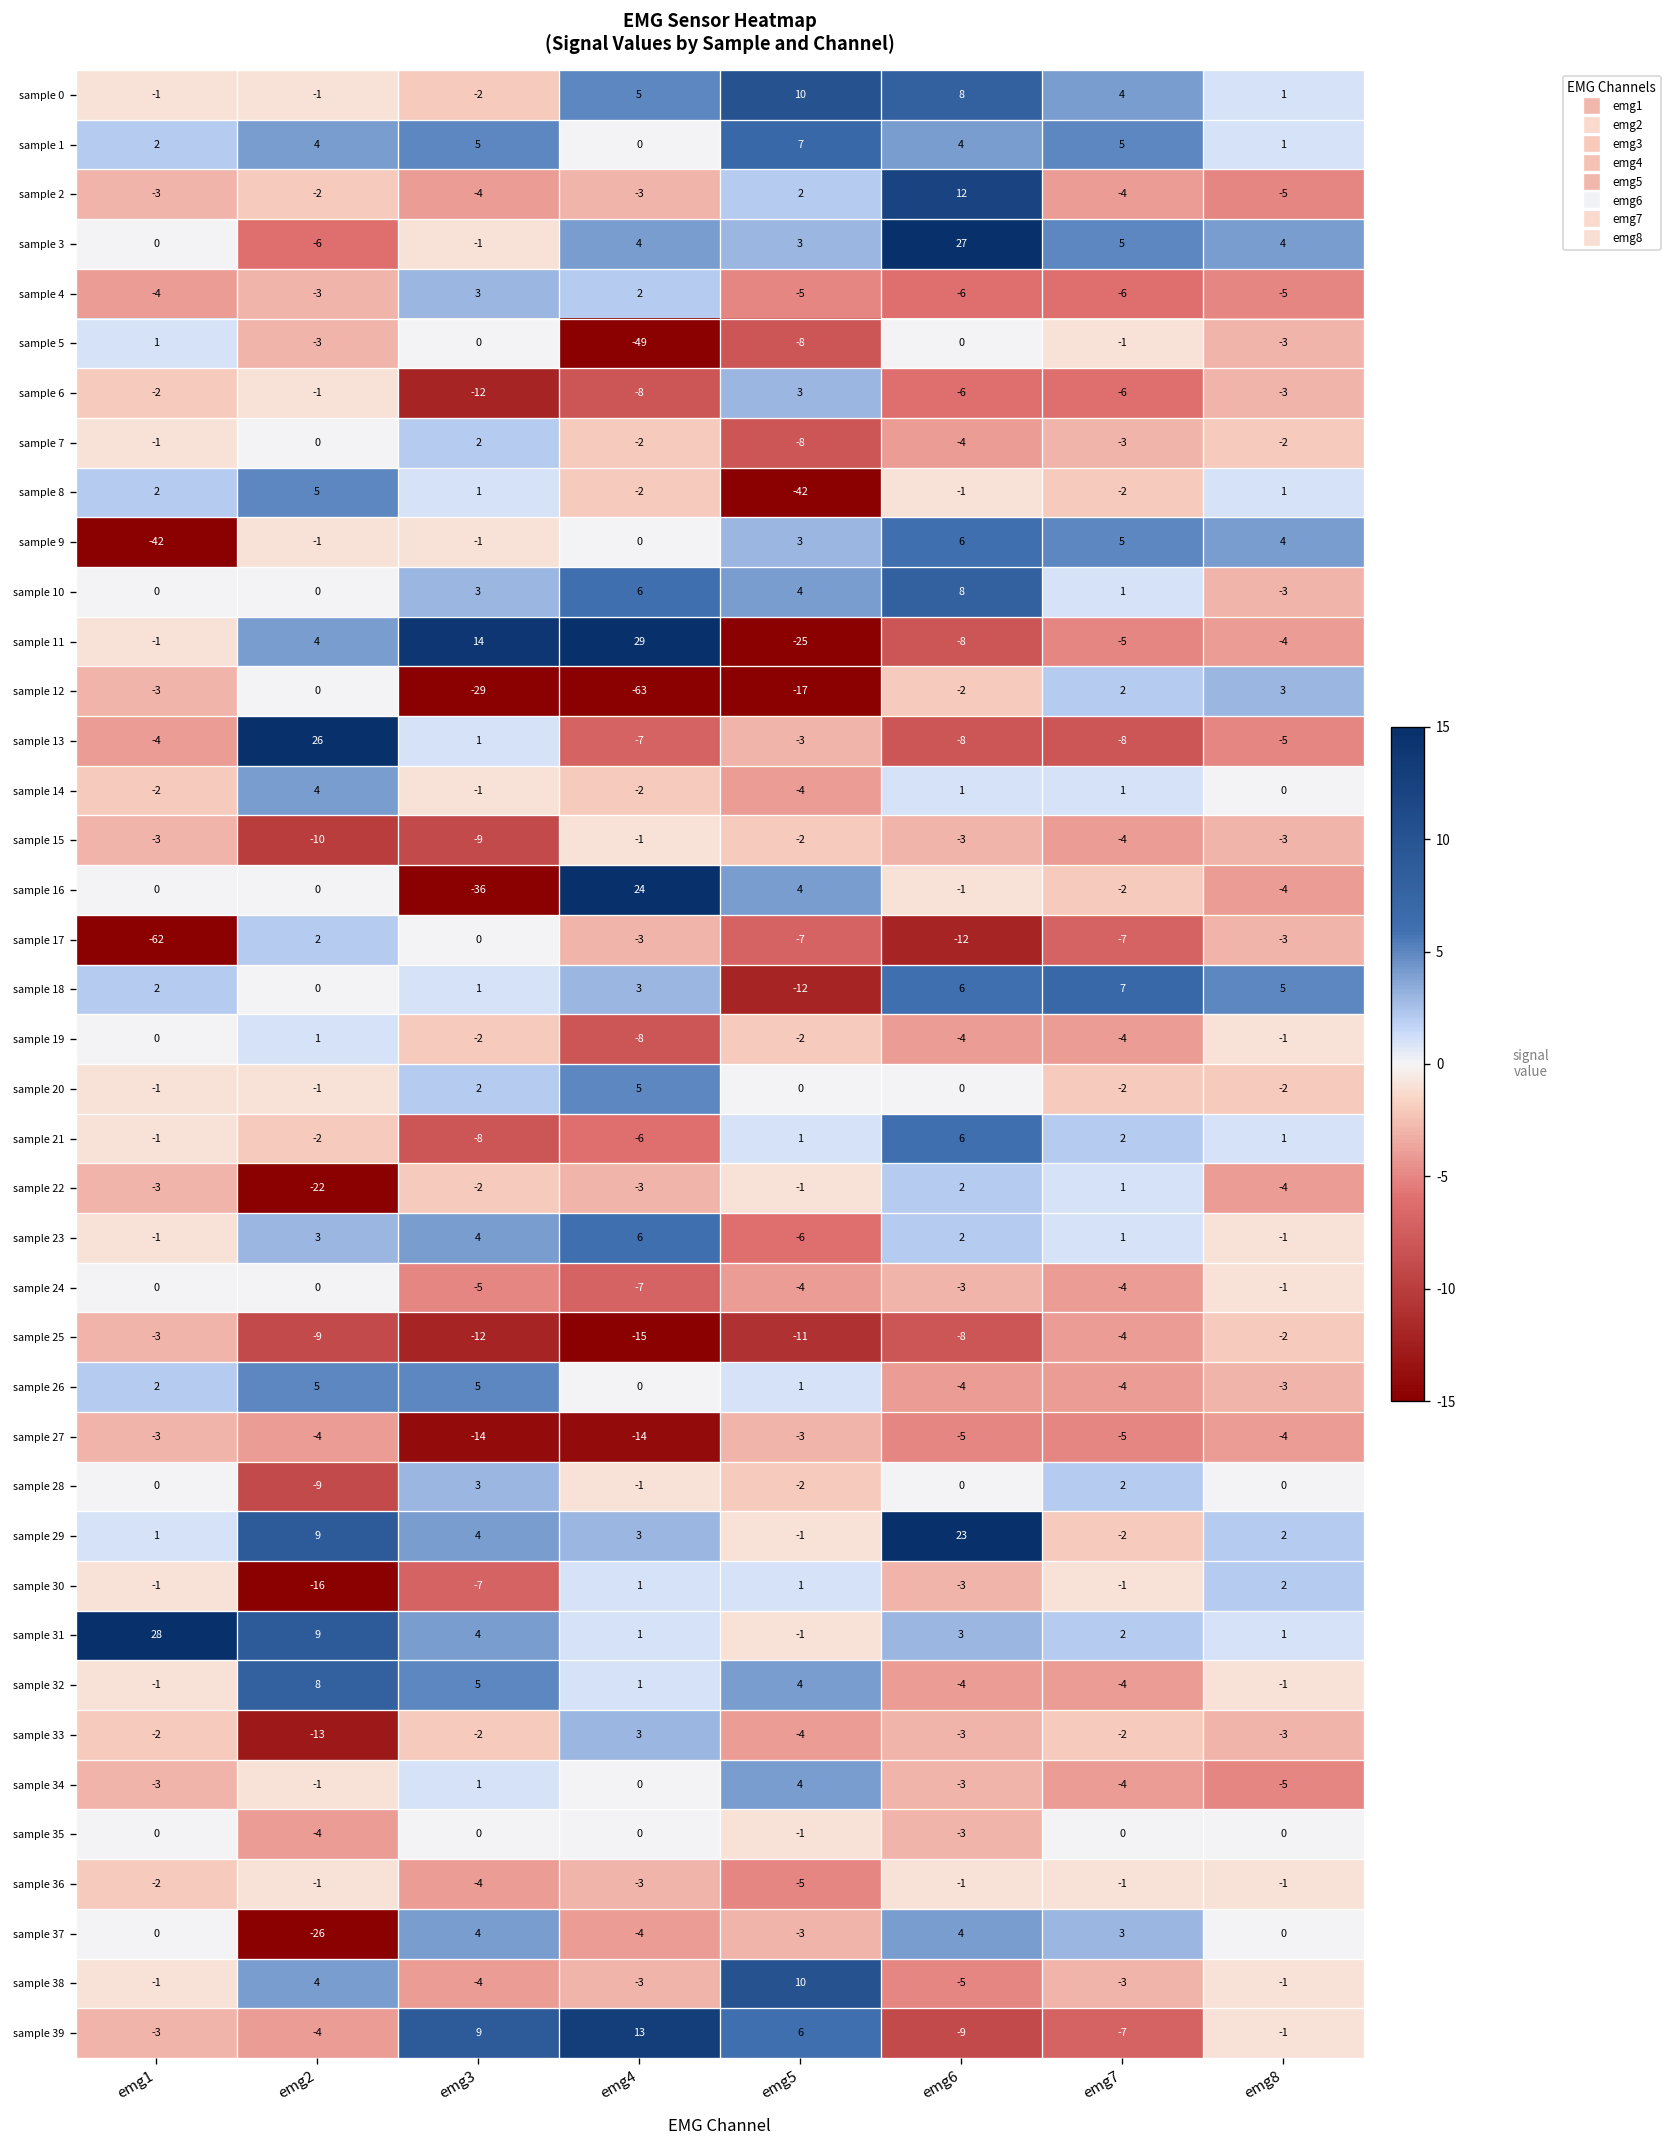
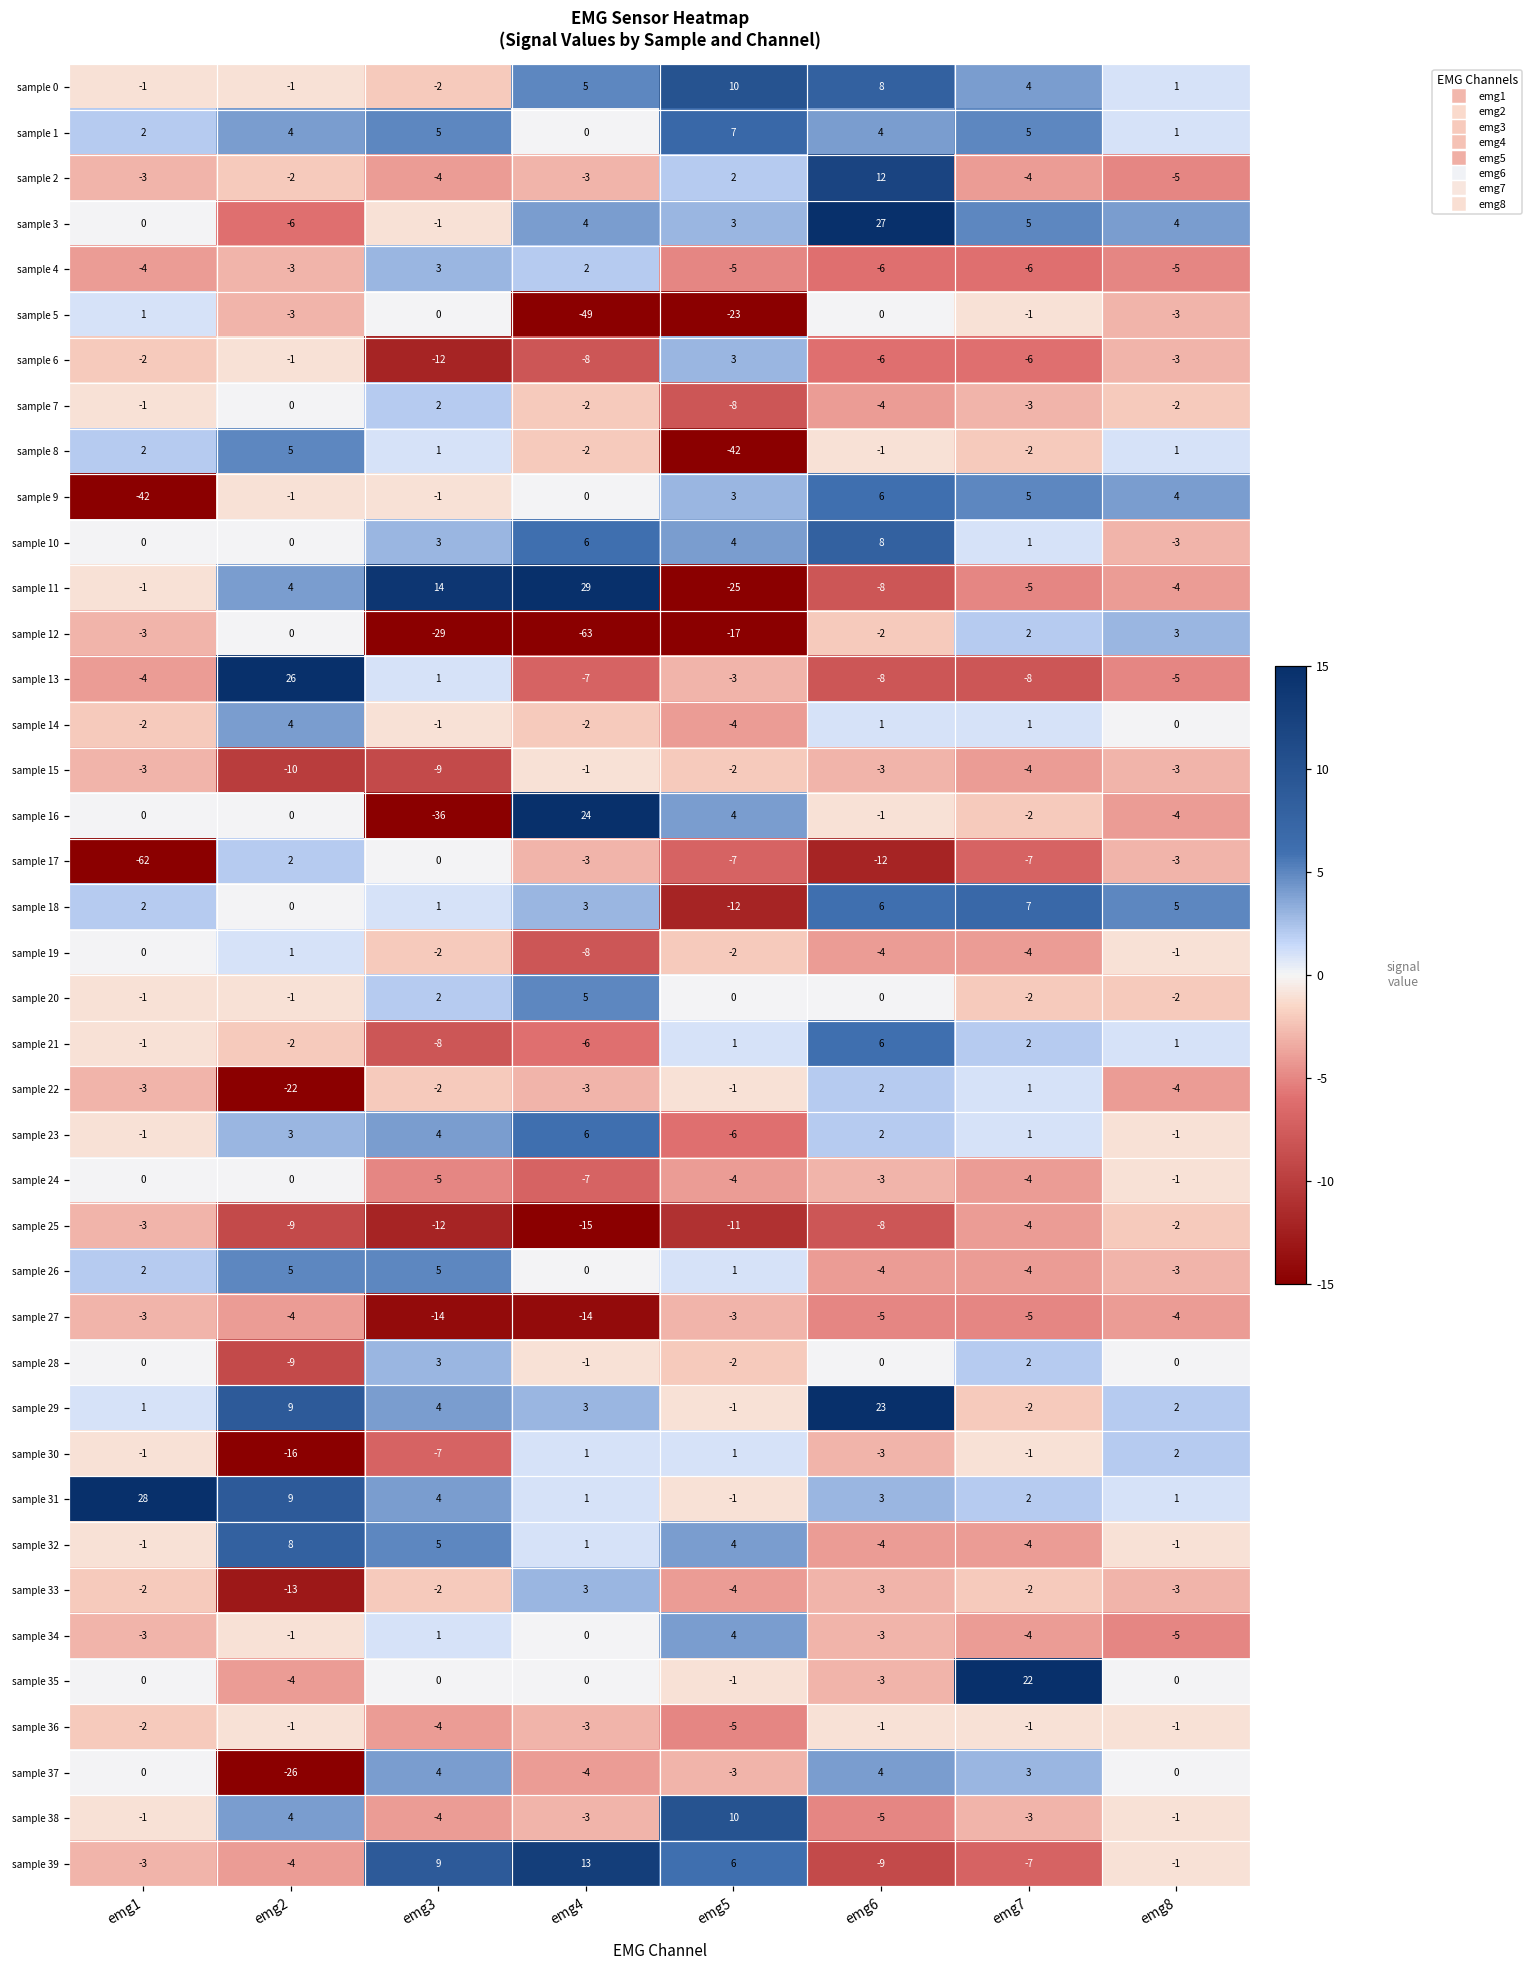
sample 5, emg5: -8 -> -23
sample 35, emg7: 0 -> 22
